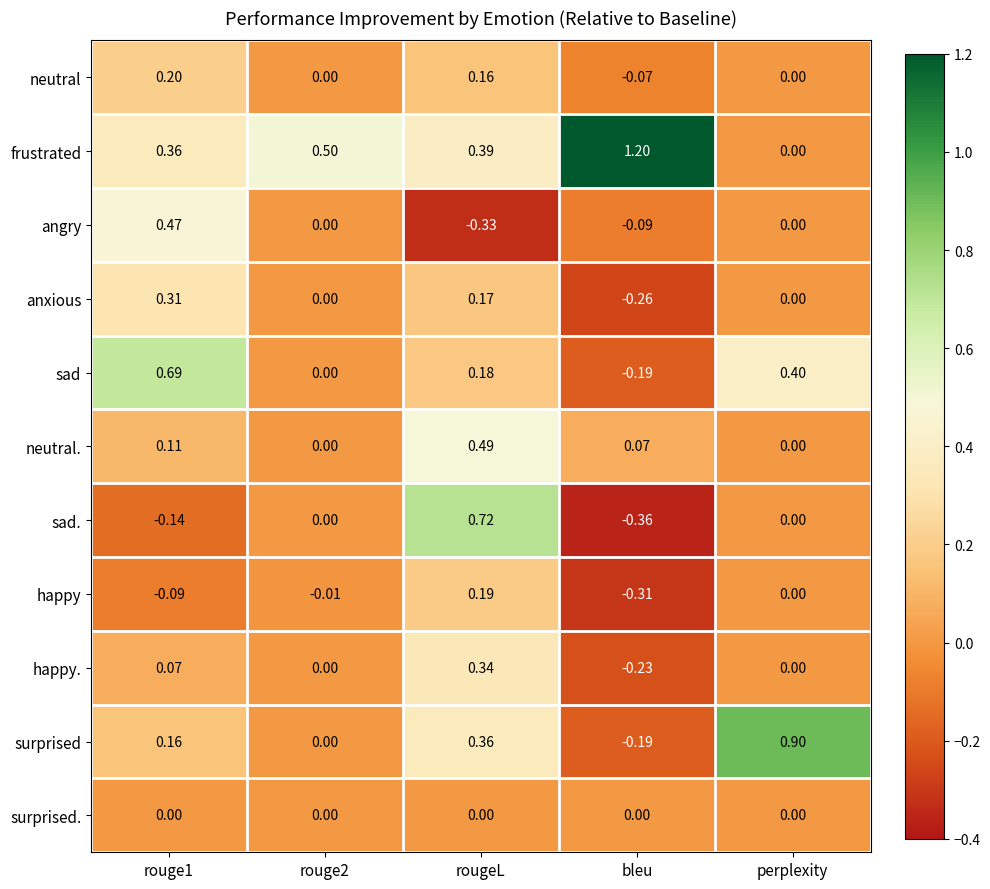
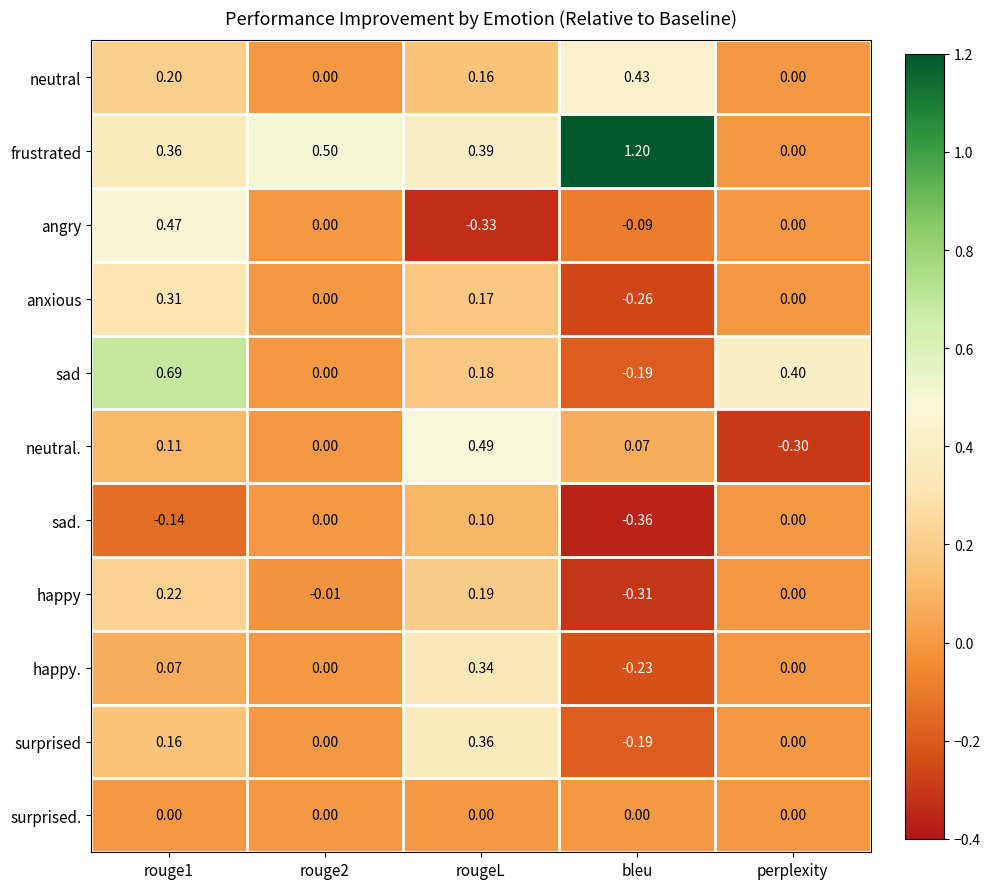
neutral, bleu: -0.07 -> 0.43
neutral., perplexity: 0.00 -> -0.30
sad., rougeL: 0.72 -> 0.10
happy, rouge1: -0.09 -> 0.22
surprised, perplexity: 0.90 -> 0.00
